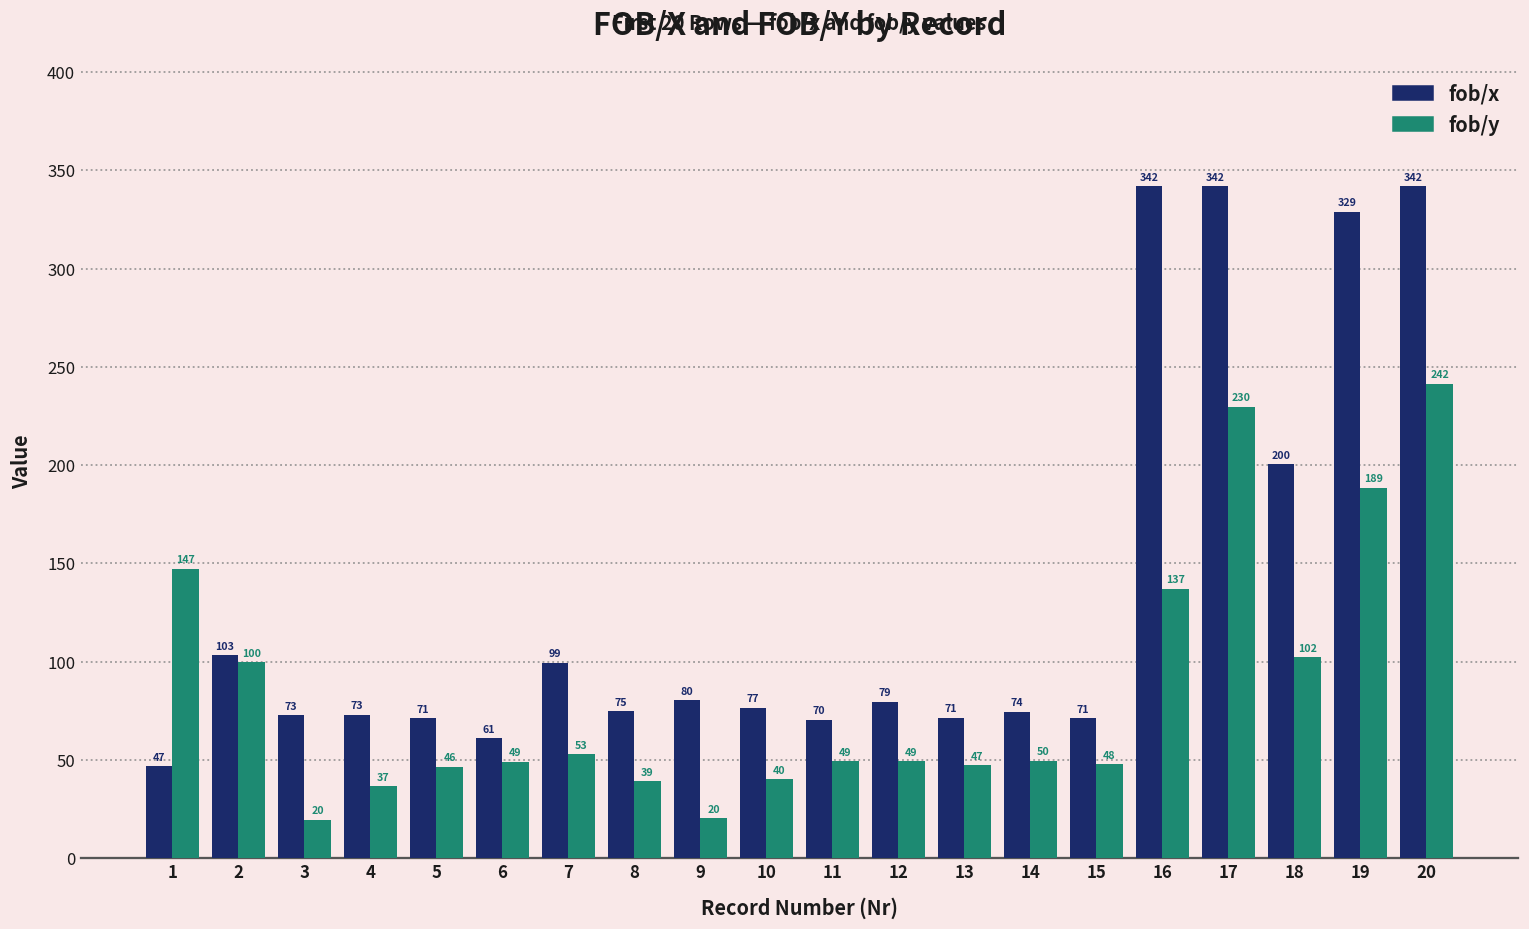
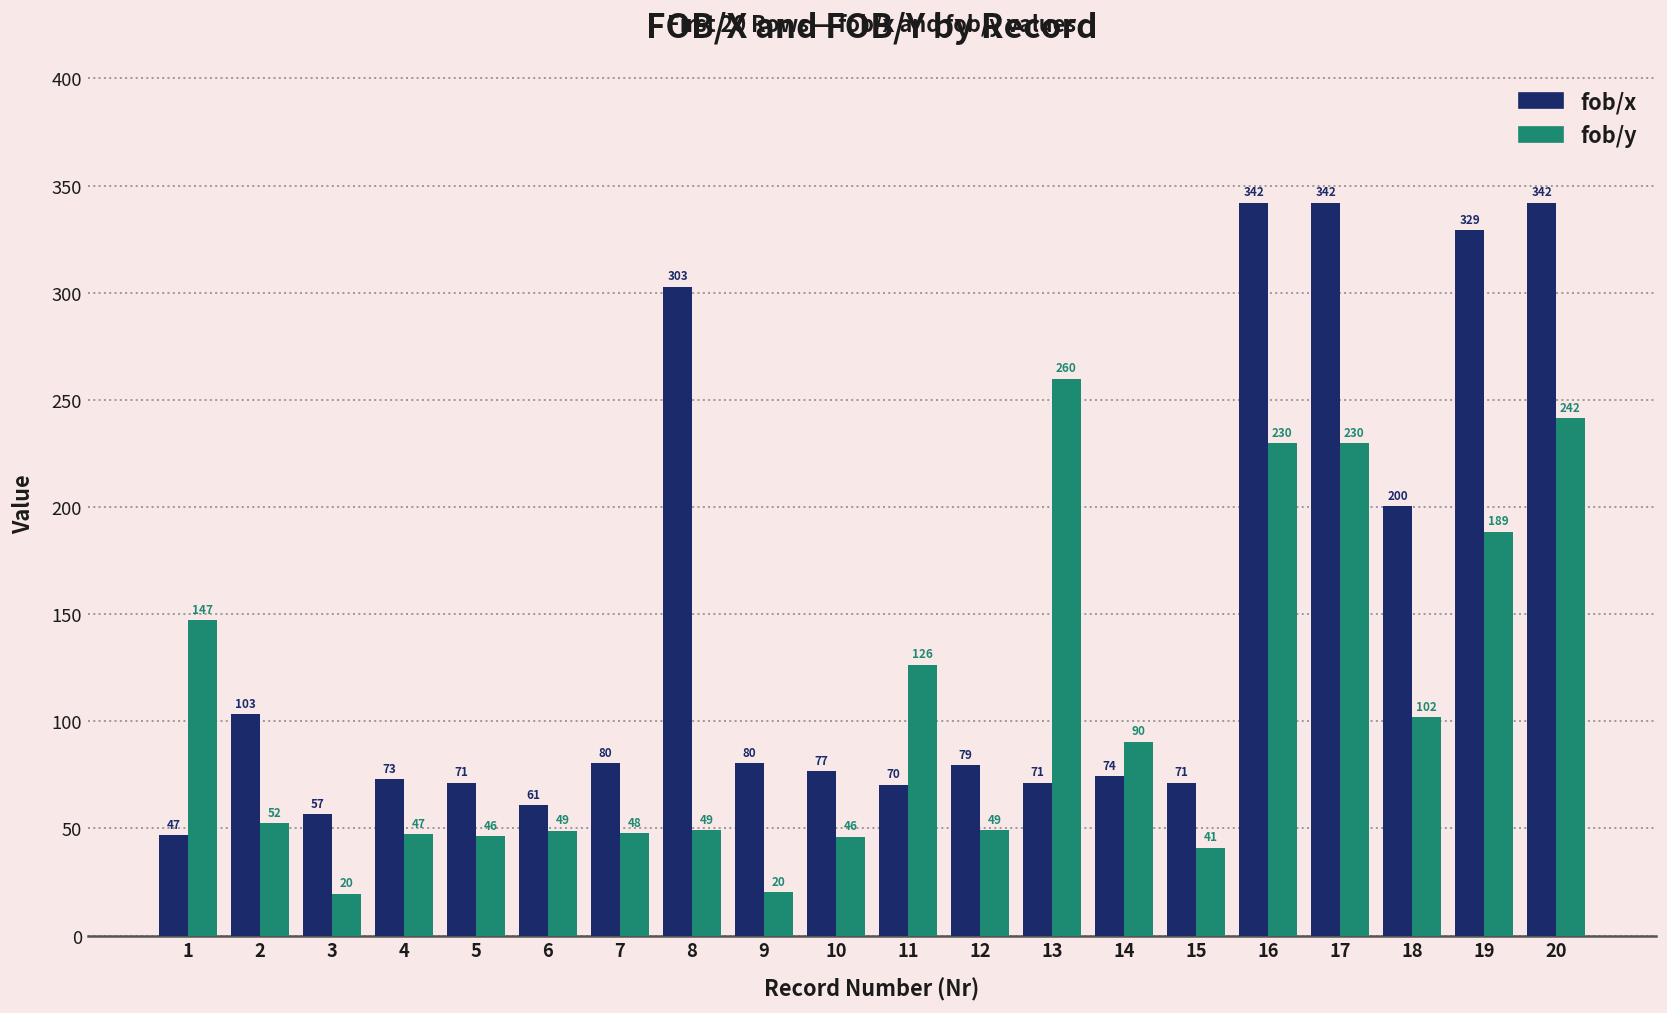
fob/y, 2: 100 -> 52
fob/x, 3: 73 -> 57
fob/y, 4: 37 -> 47
fob/x, 7: 99 -> 80
fob/y, 7: 53 -> 48
fob/x, 8: 75 -> 303
fob/y, 8: 39 -> 49
fob/y, 10: 40 -> 46
fob/y, 11: 49 -> 126
fob/y, 13: 47 -> 260
fob/y, 14: 50 -> 90
fob/y, 15: 48 -> 41
fob/y, 16: 137 -> 230
